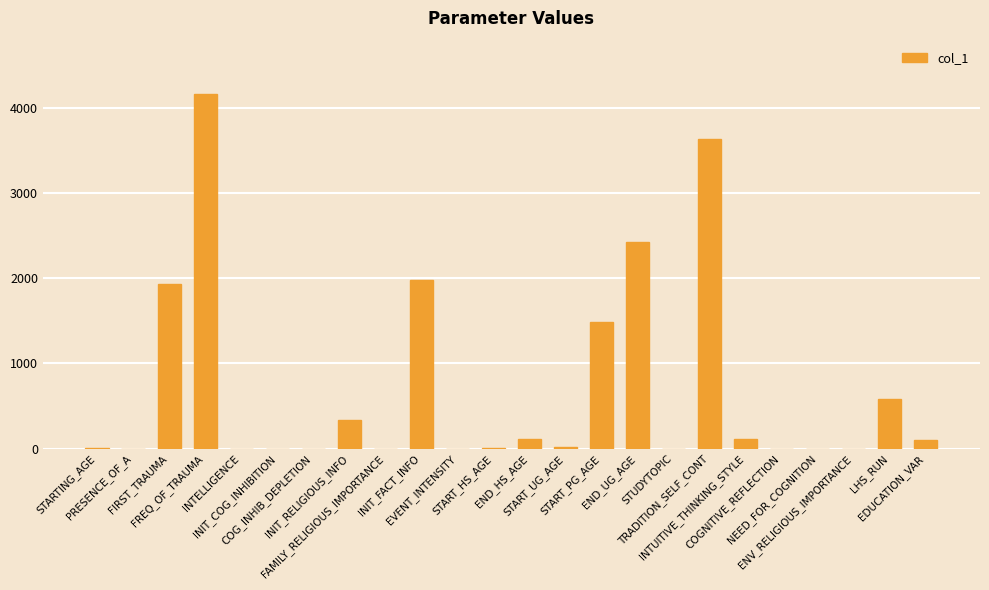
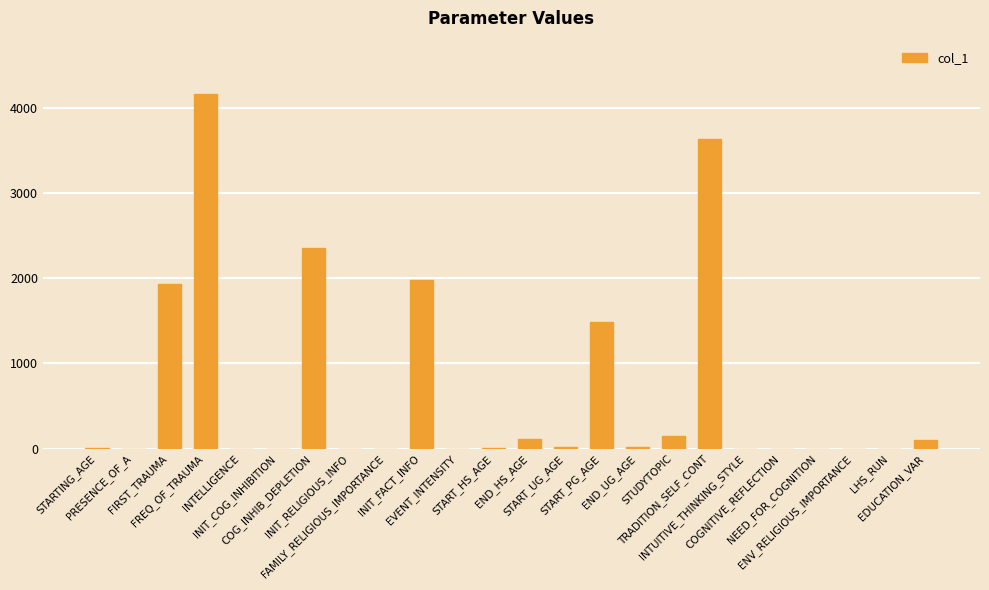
COG_INHIB_DEPLETION: 0 -> 2400
INIT_RELIGIOUS_INFO: 300 -> 0
END_UG_AGE: 2400 -> 0
STUDYTOPIC: 0 -> 200
INTUITIVE_THINKING_STYLE: 100 -> 0
LHS_RUN: 600 -> 0
